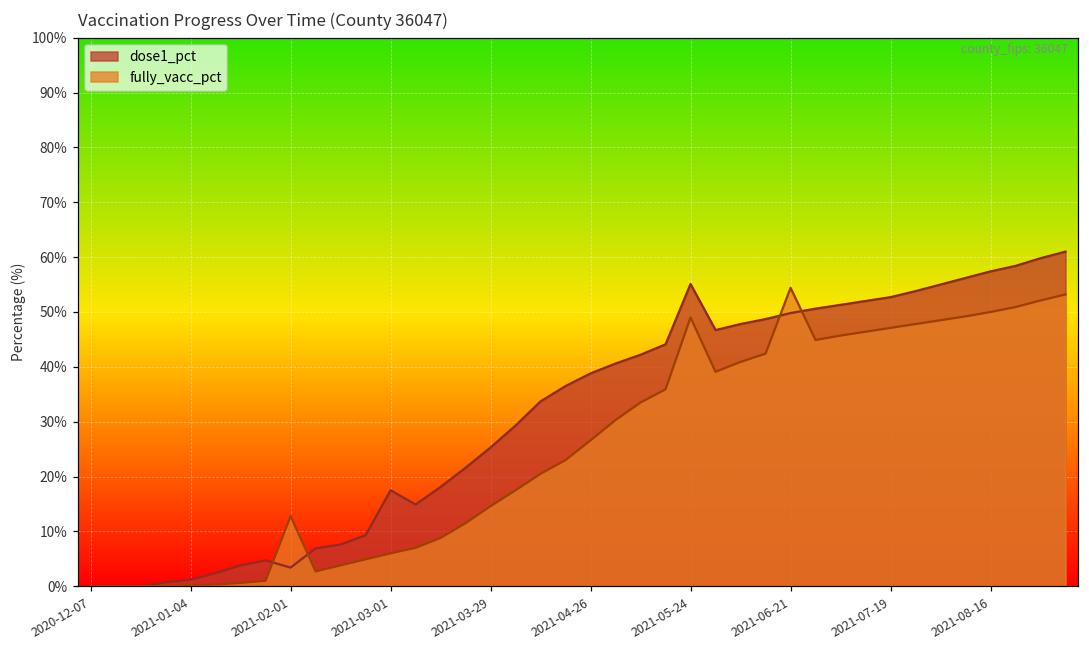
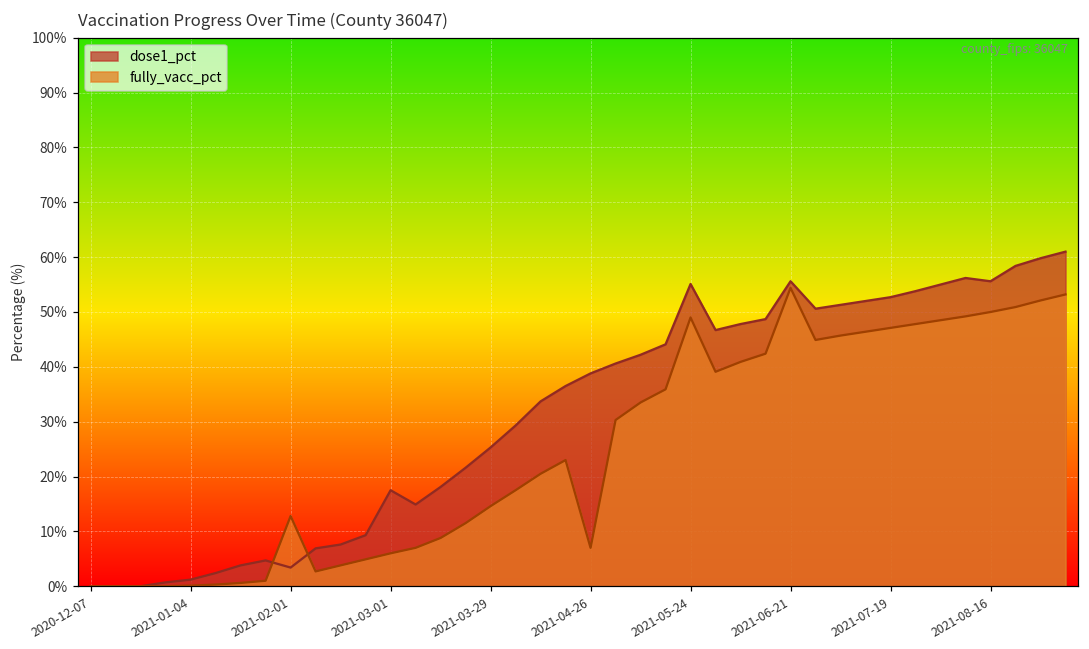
fully_vacc_pct, 2021-04-26: 27% -> 7%
dose1_pct, 2021-06-21: 50% -> 56%
dose1_pct, 2021-08-16: 57% -> 56%
